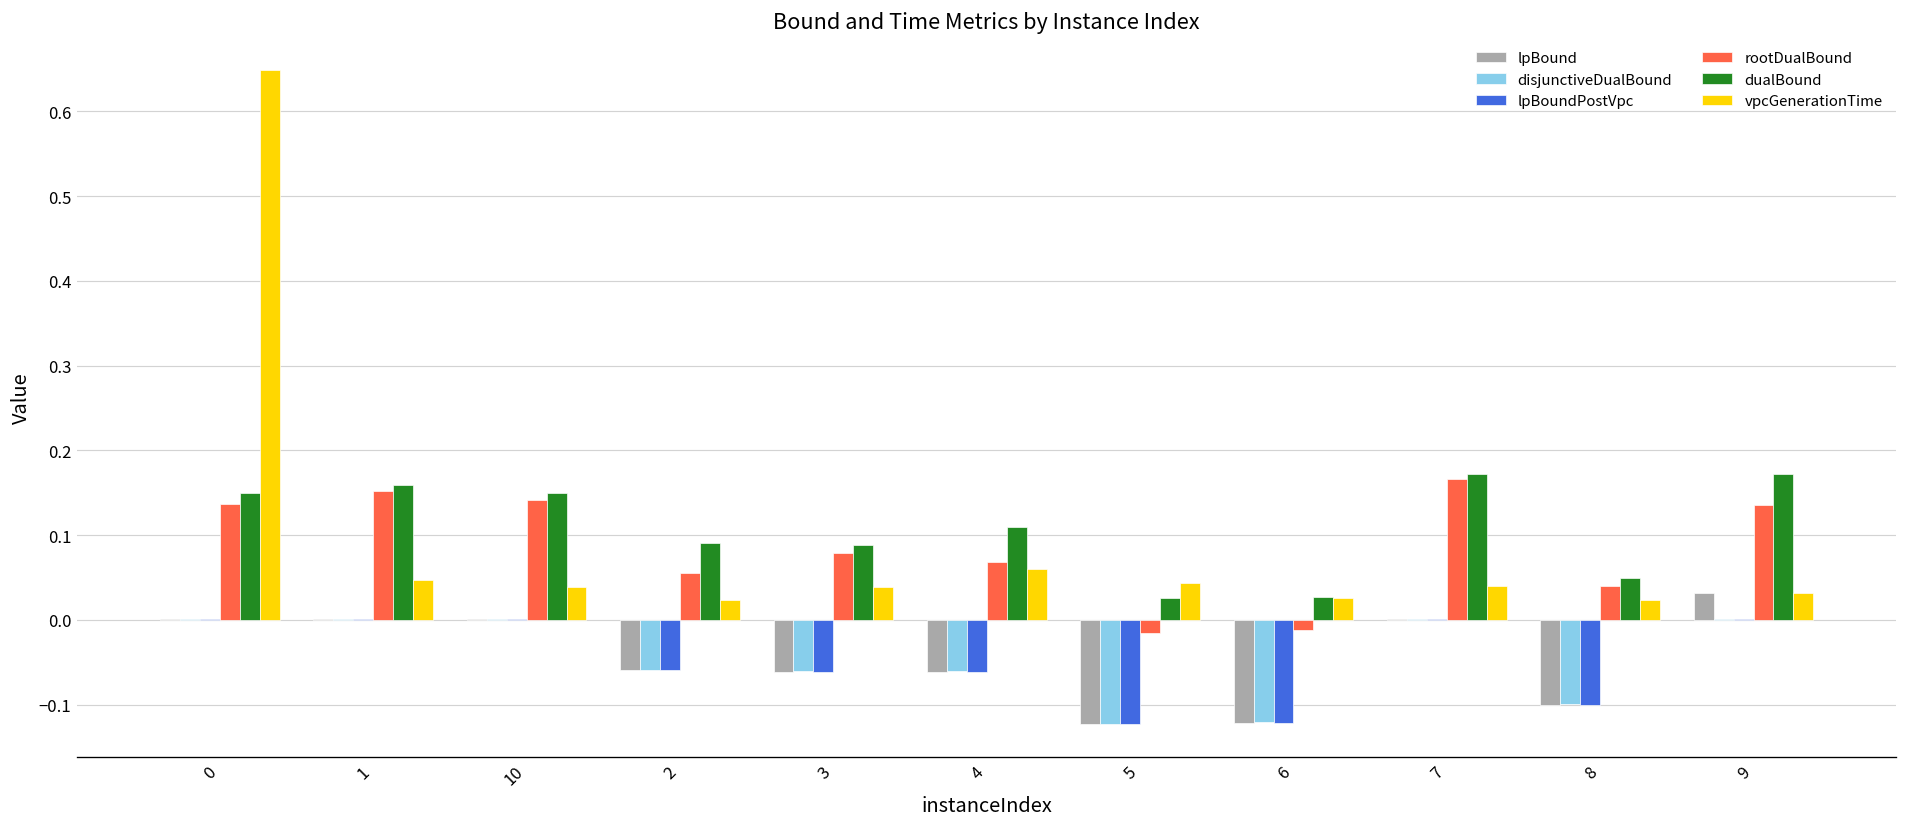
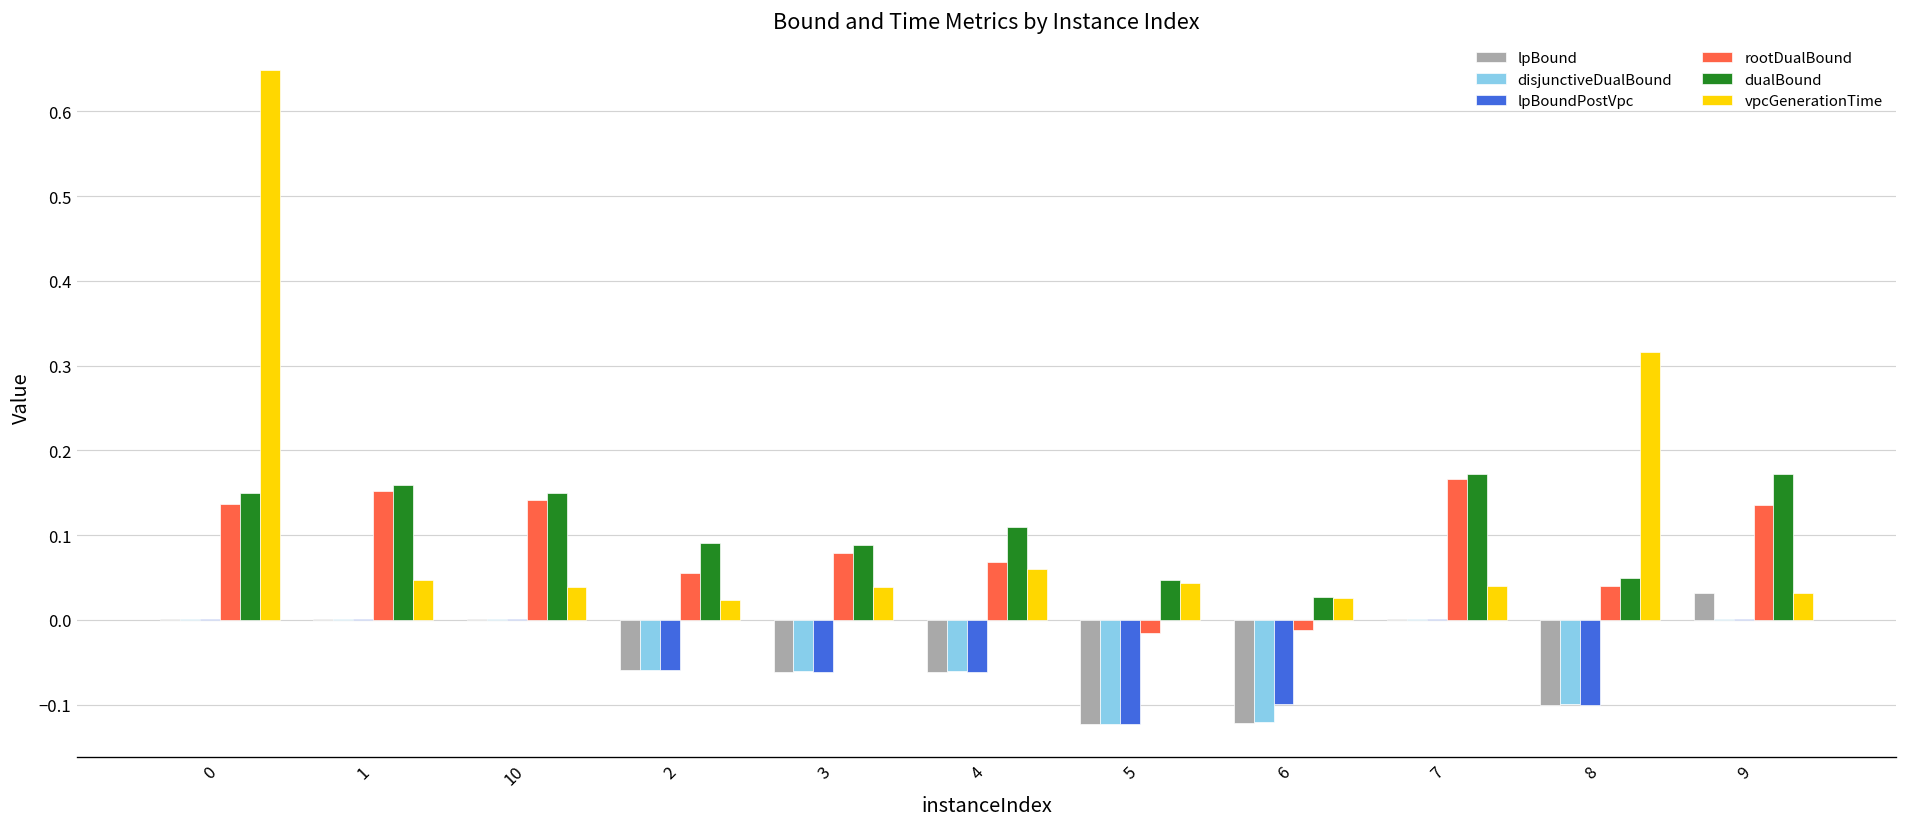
dualBound, 5: 0.03 -> 0.05
lpBoundPostVpc, 6: -0.12 -> -0.10
vpcGenerationTime, 8: 0.02 -> 0.32
